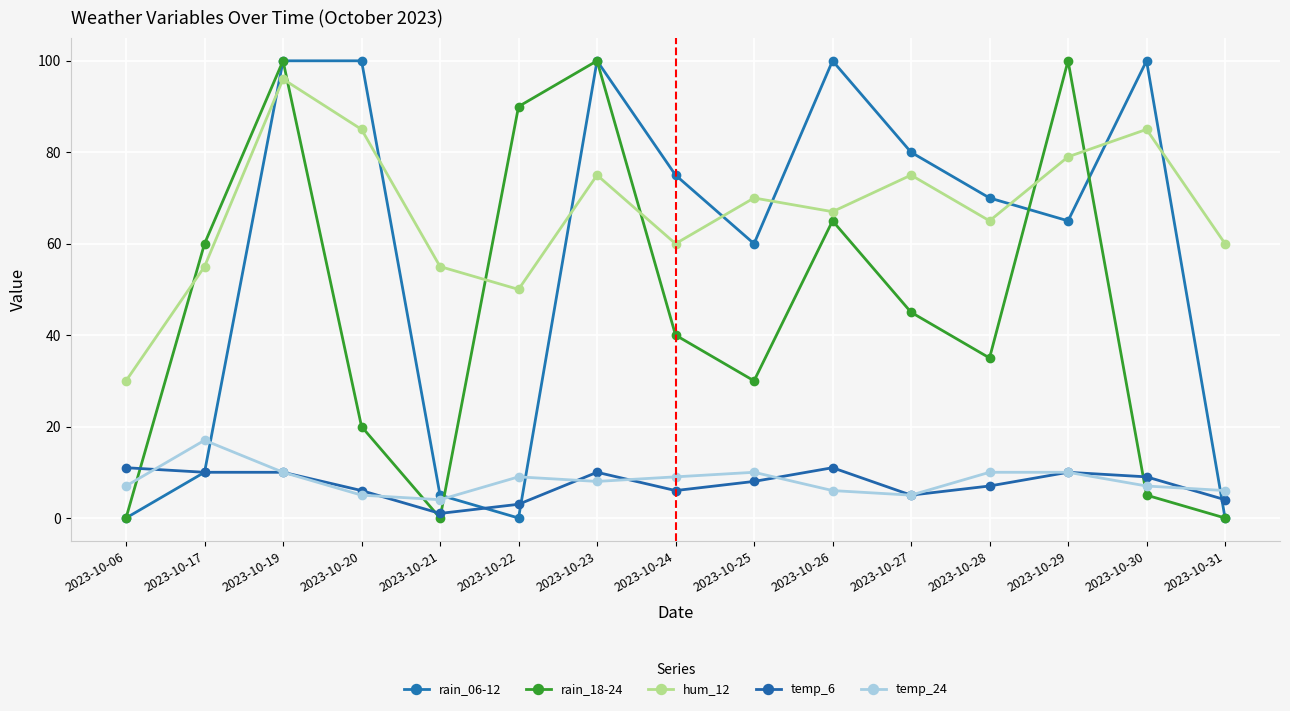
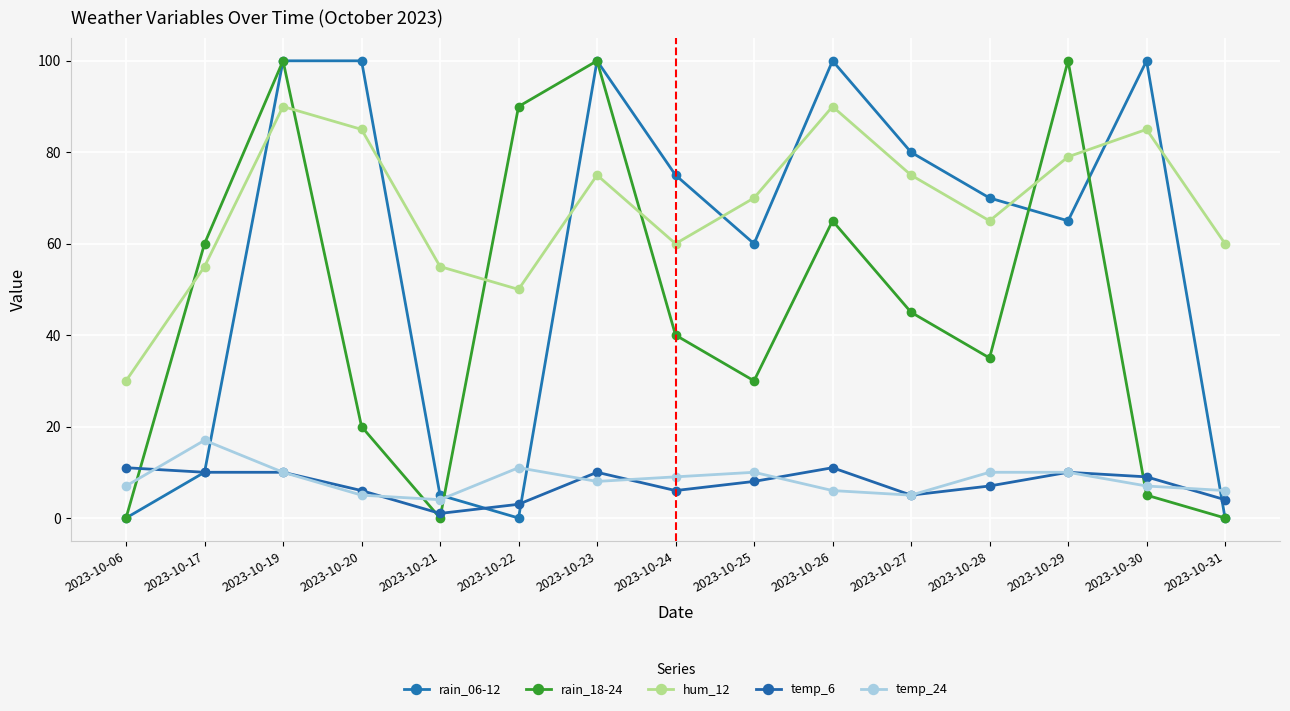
hum_12, 2023-10-19: 96 -> 90
temp_24, 2023-10-22: 9 -> 11
hum_12, 2023-10-26: 67 -> 90
